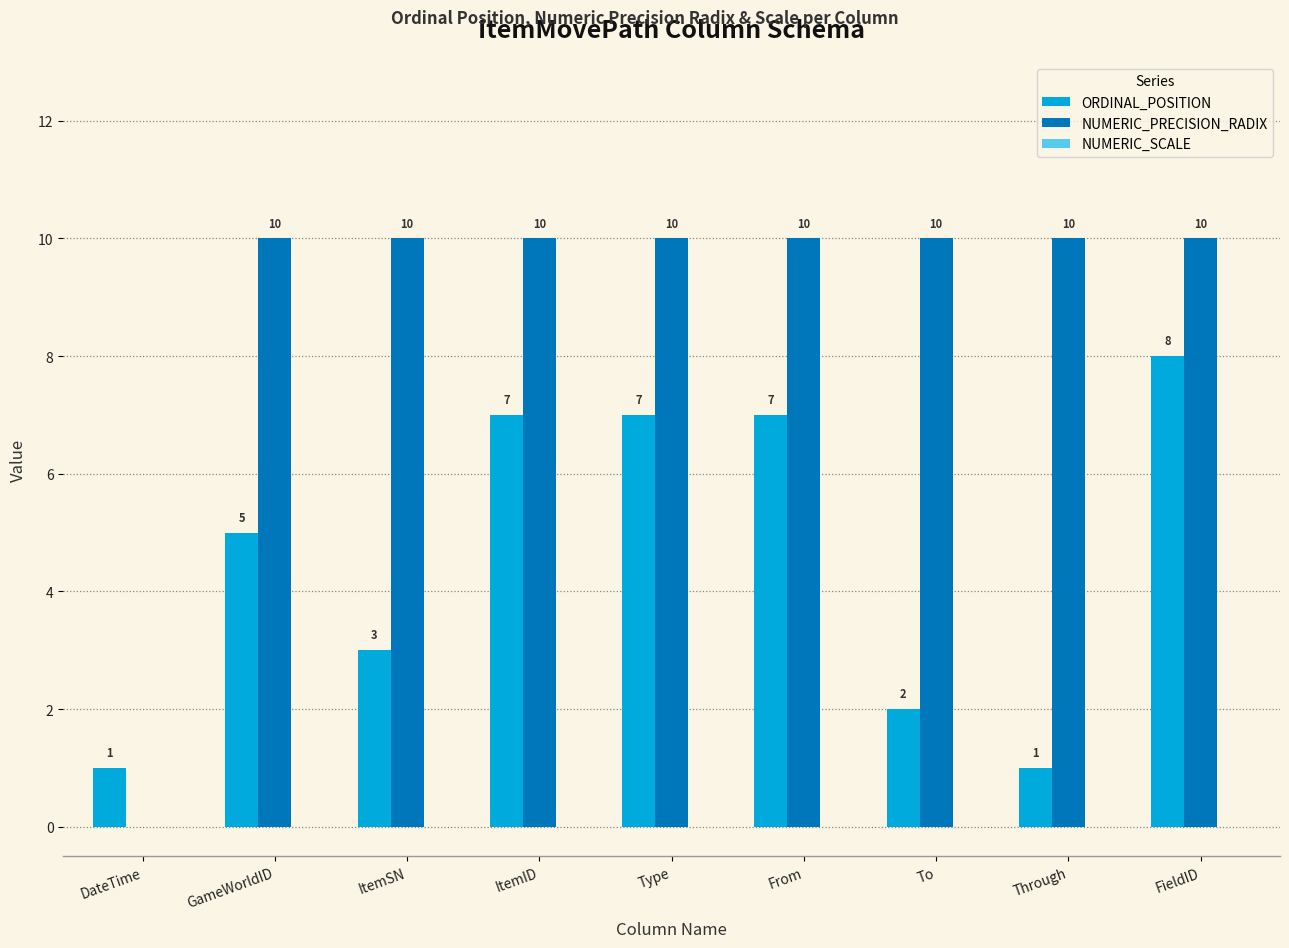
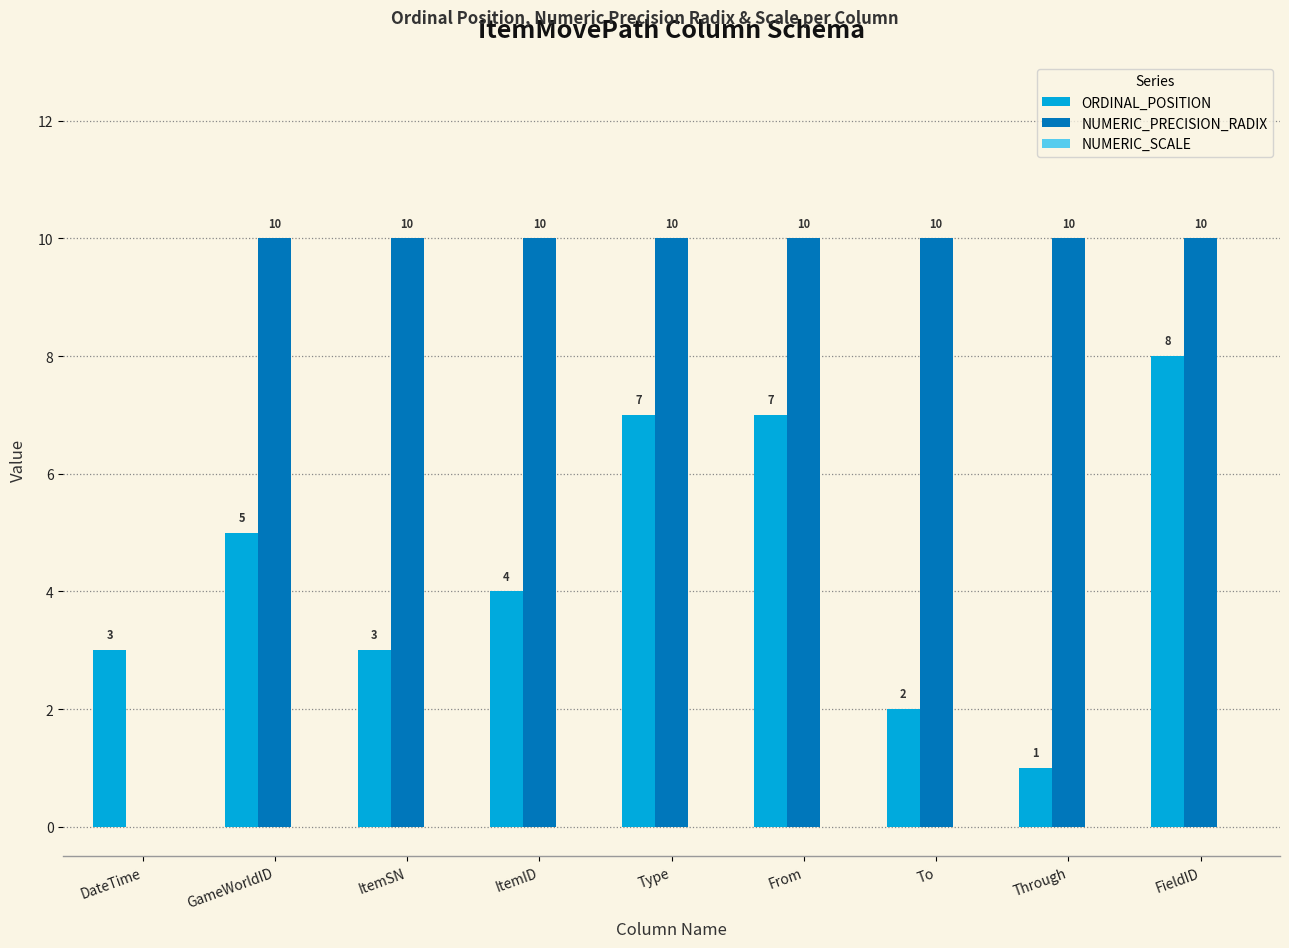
ORDINAL_POSITION, DateTime: 1 -> 3
ORDINAL_POSITION, ItemID: 7 -> 4
